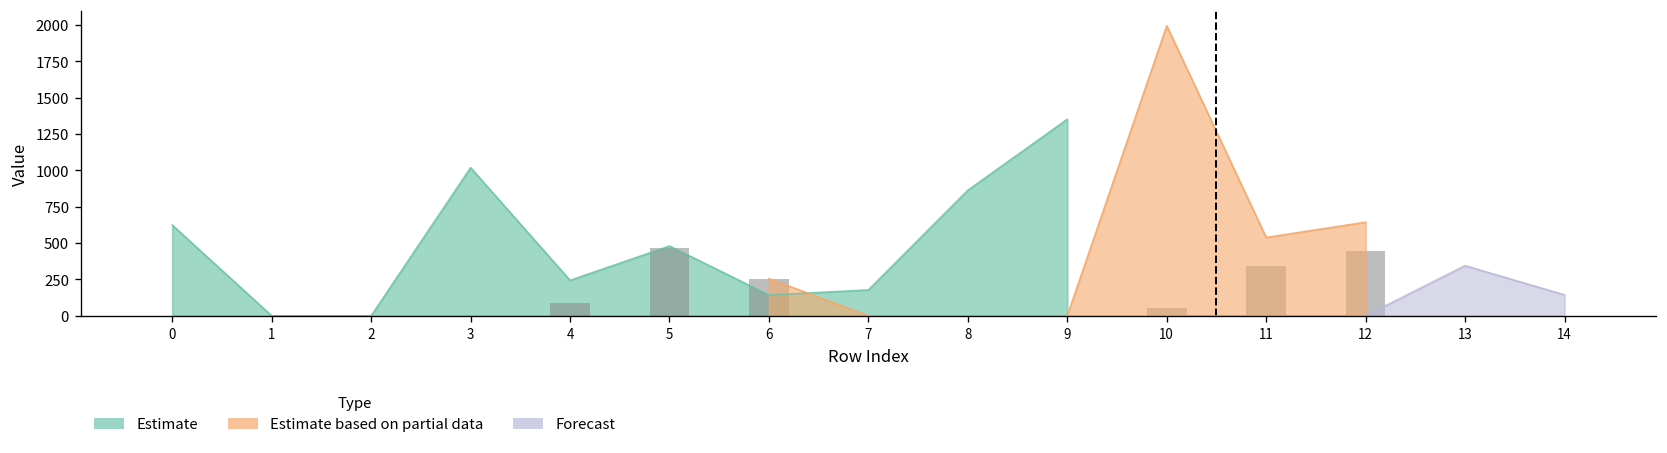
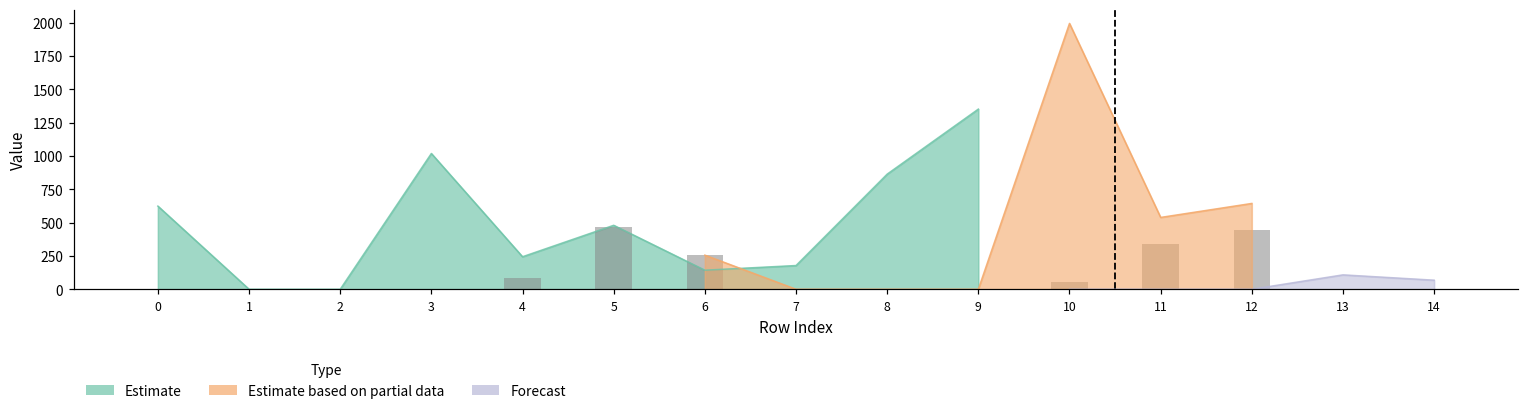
Forecast, 13: 350 -> 110
Forecast, 14: 140 -> 70
